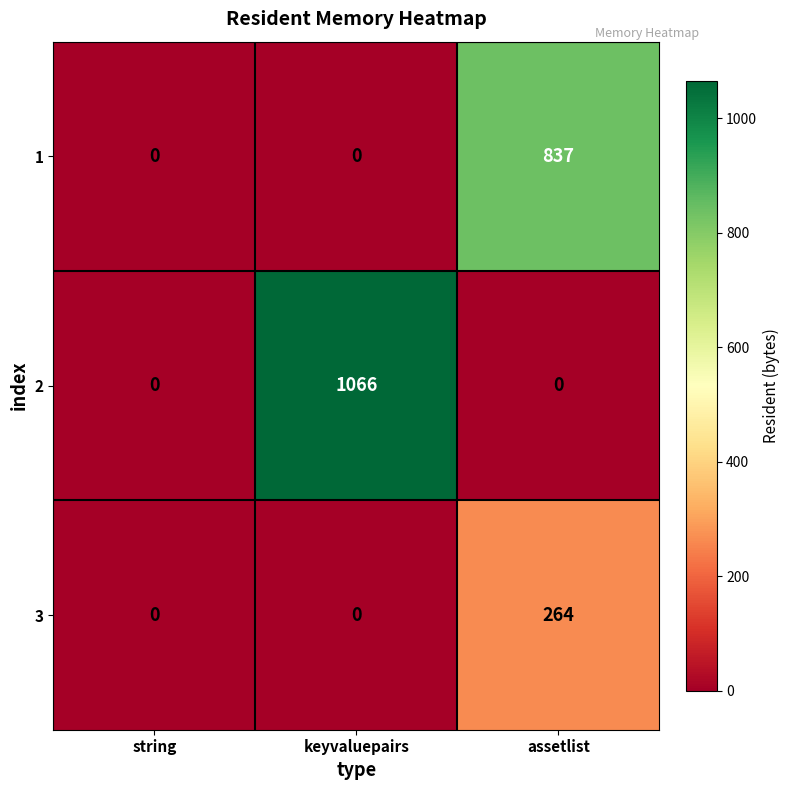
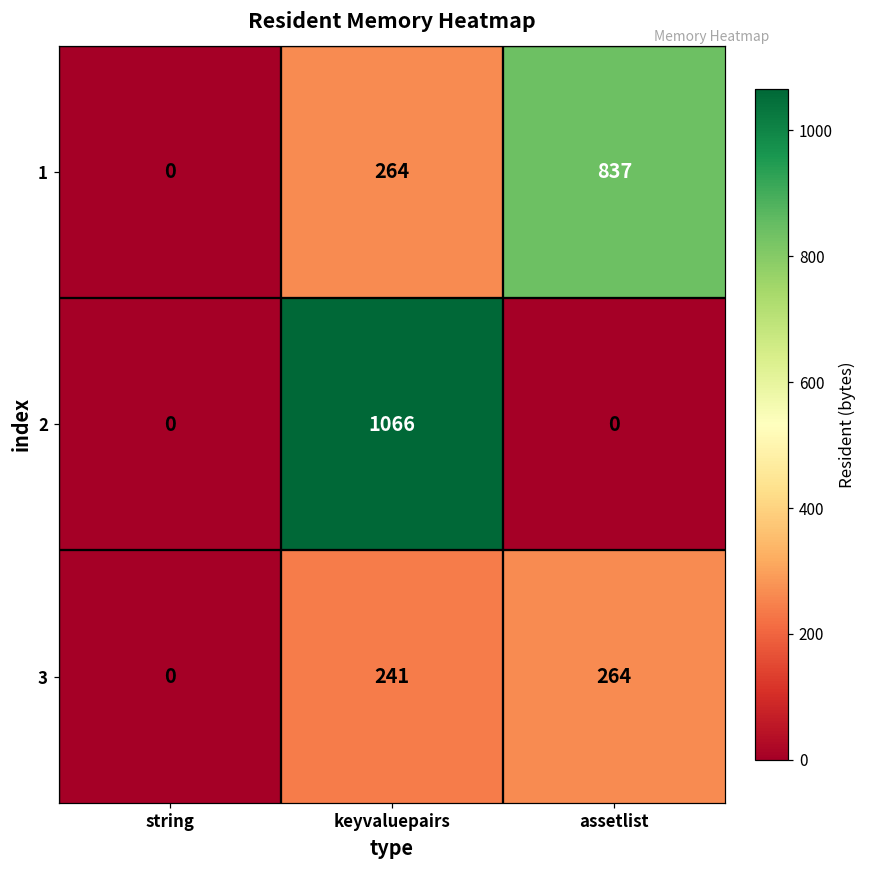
1, keyvaluepairs: 0 -> 264
3, keyvaluepairs: 0 -> 241
